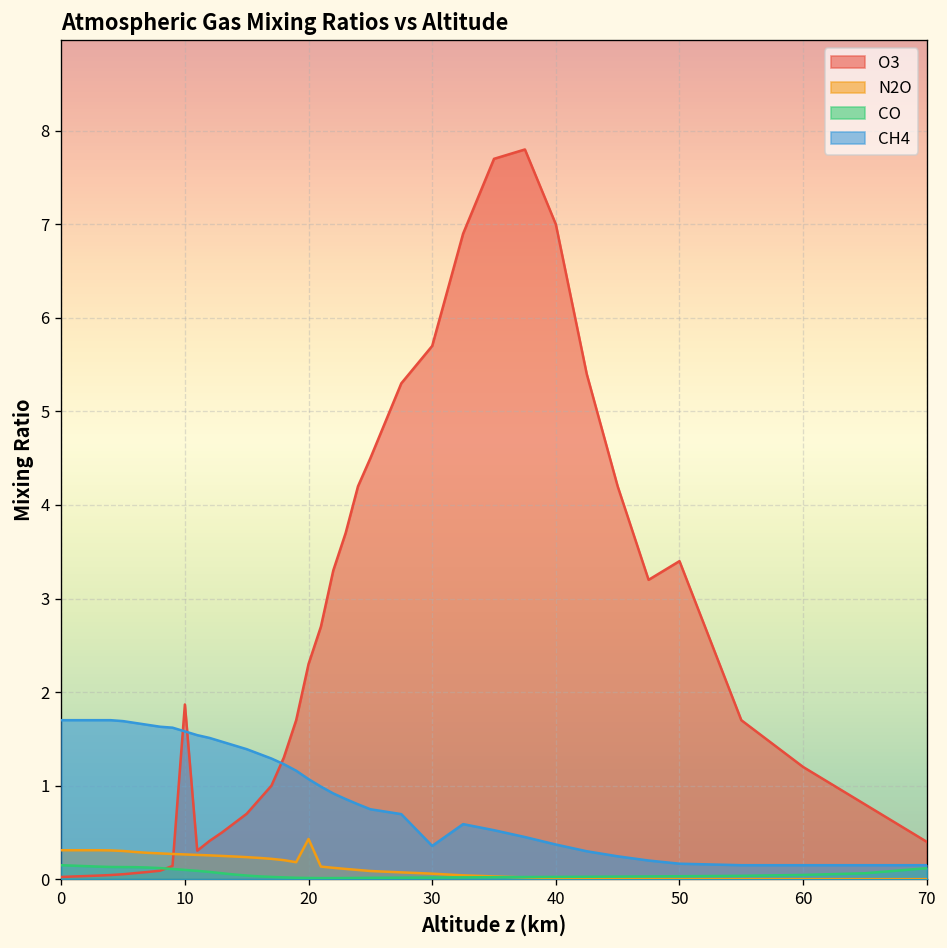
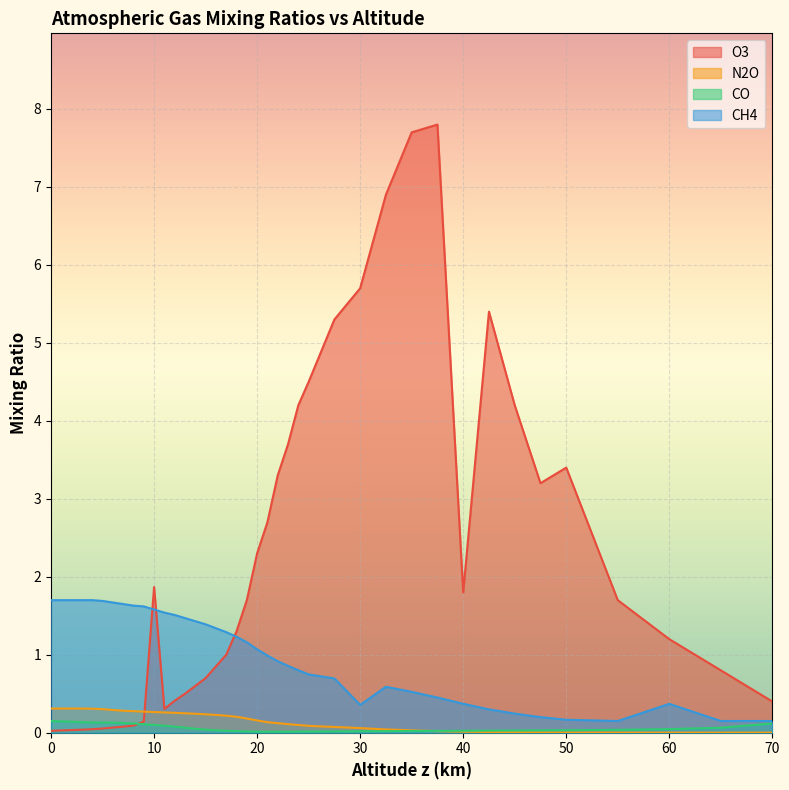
N2O, 20: 0.4 -> 0.2
O3, 40: 7.0 -> 1.8
CH4, 60: 0.2 -> 0.4
